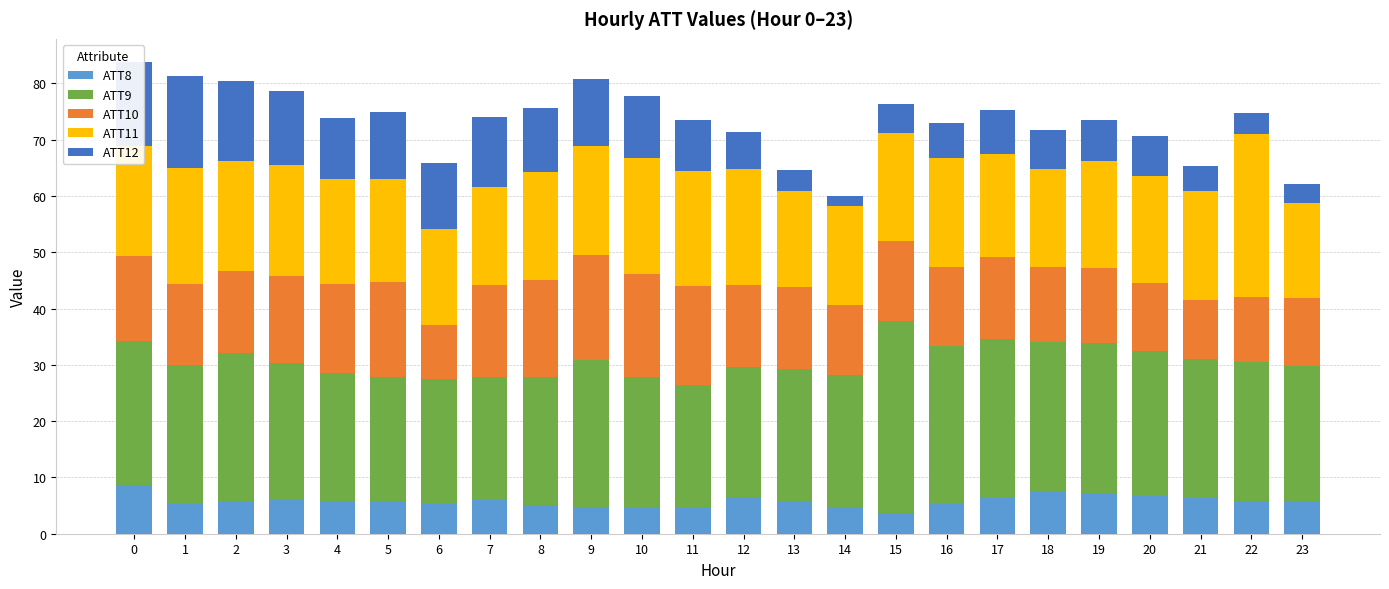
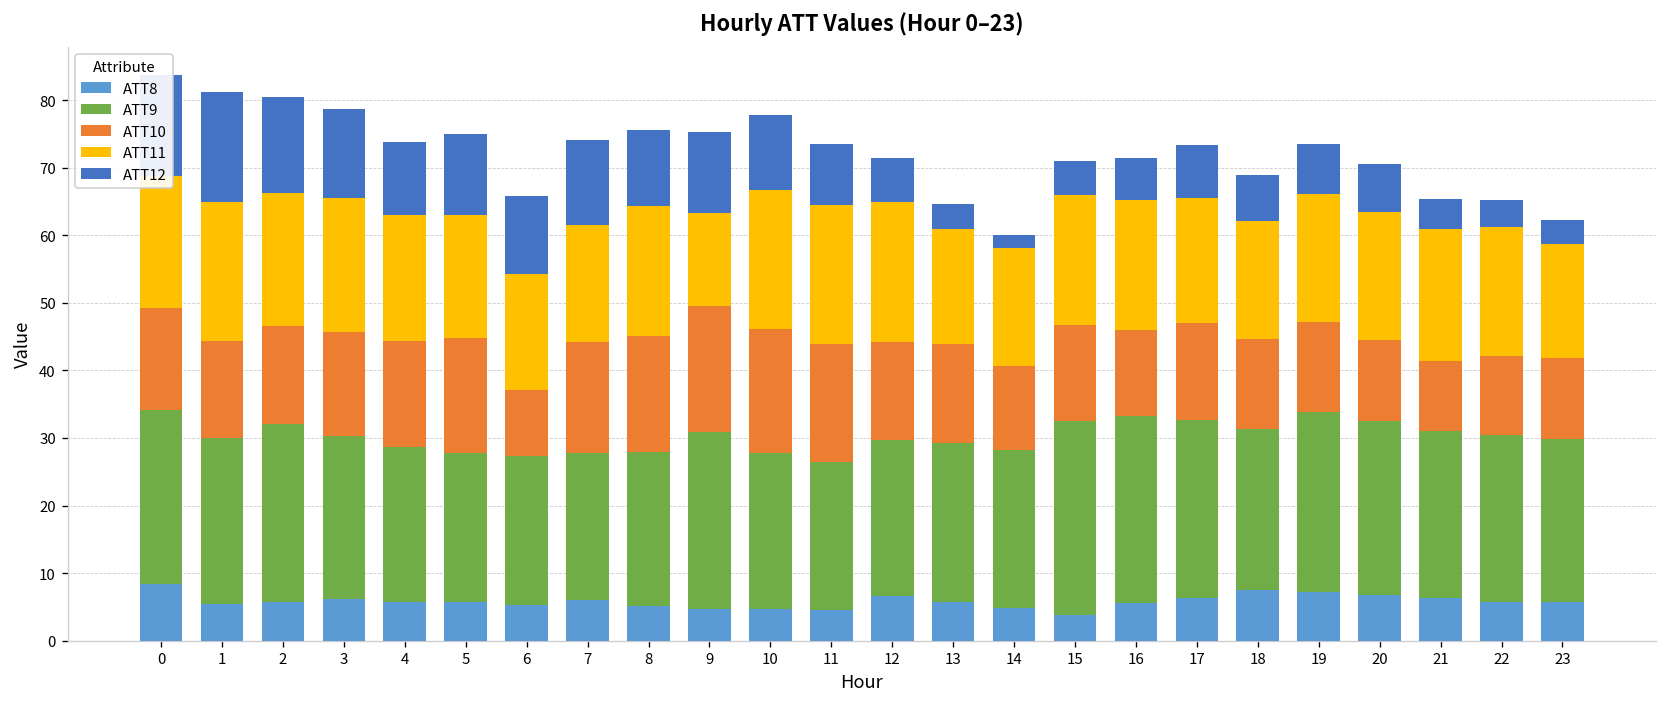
ATT11, 9: 19 -> 14
ATT9, 15: 34 -> 29
ATT10, 16: 14 -> 13
ATT9, 17: 28 -> 26
ATT9, 18: 26 -> 24
ATT11, 22: 29 -> 19
